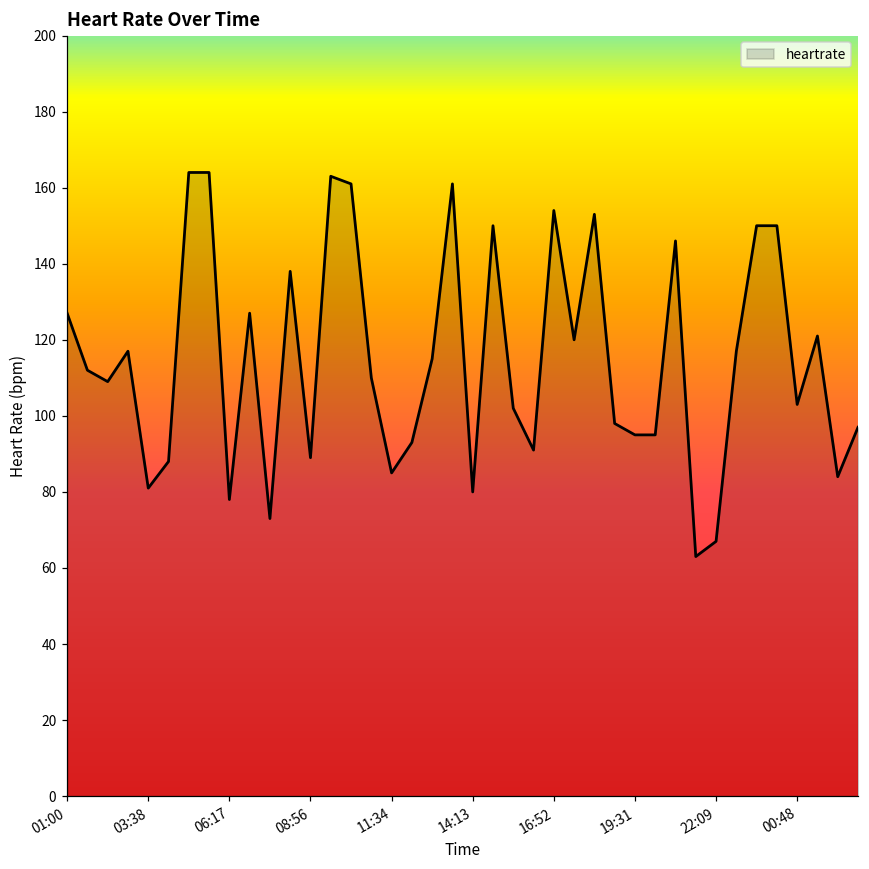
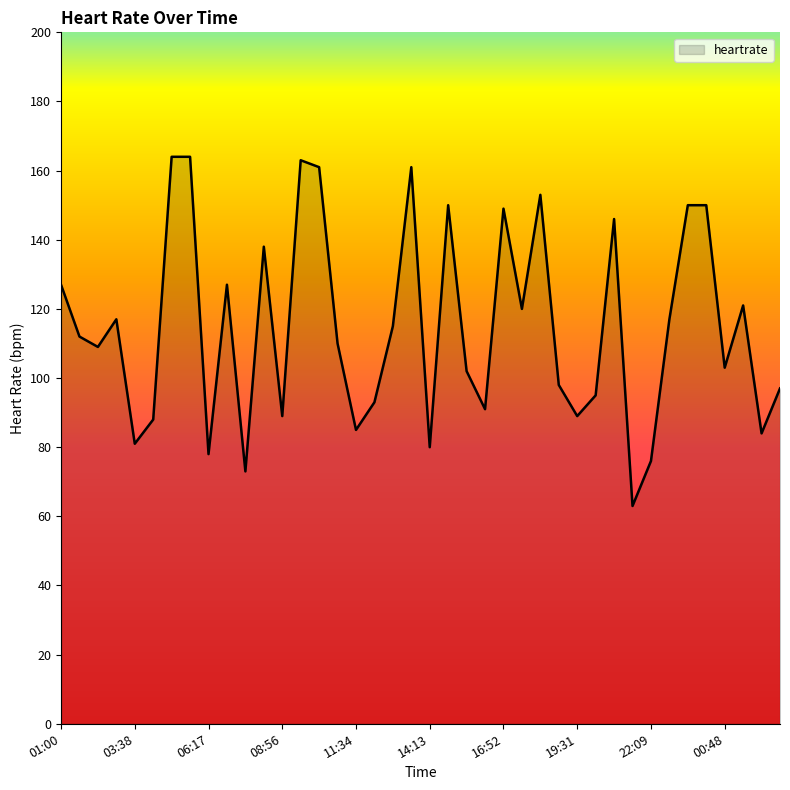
16:52: 154 -> 149
19:31: 95 -> 89
22:09: 67 -> 76
